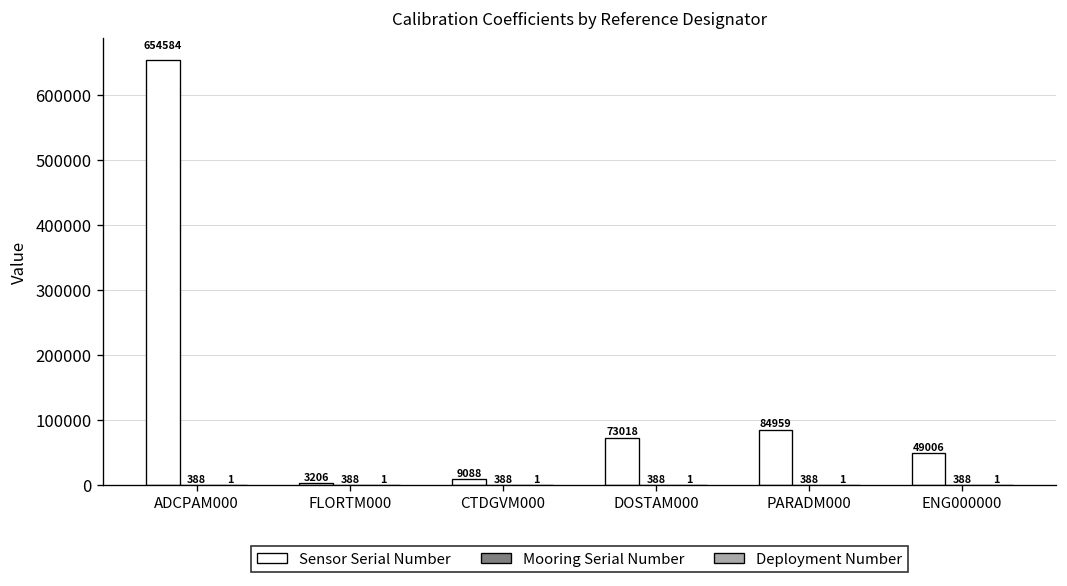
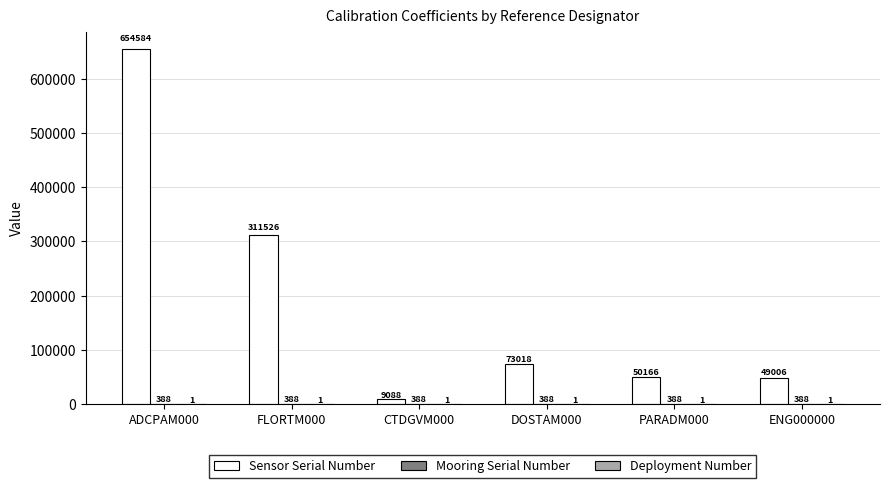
Sensor Serial Number, FLORTM000: 3206 -> 311526
Sensor Serial Number, PARADM000: 84959 -> 50166
